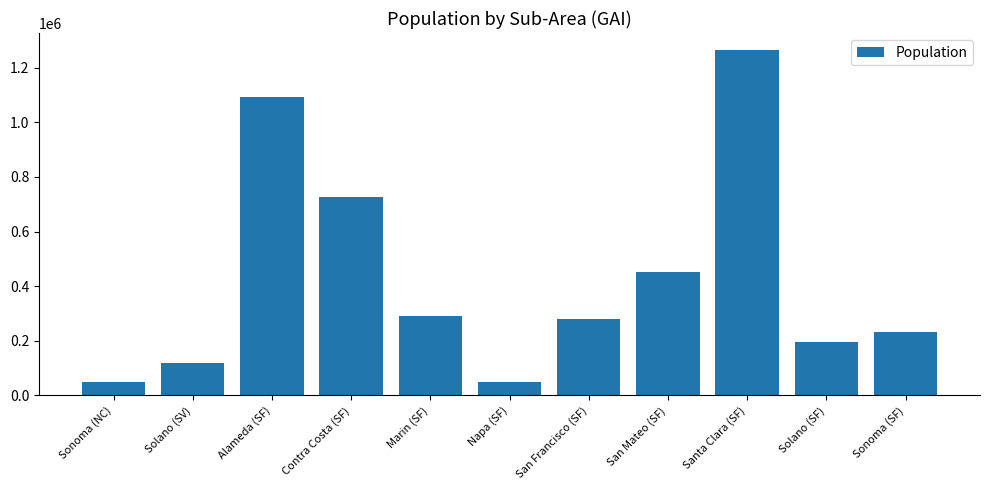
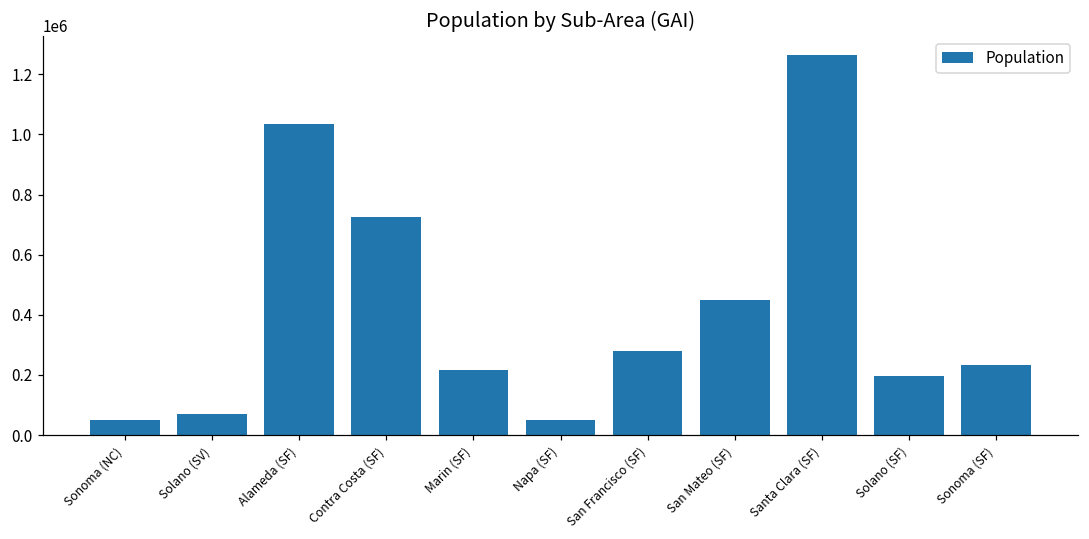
Solano (SV): 120000 -> 70000
Alameda (SF): 1090000 -> 1030000
Marin (SF): 290000 -> 210000
